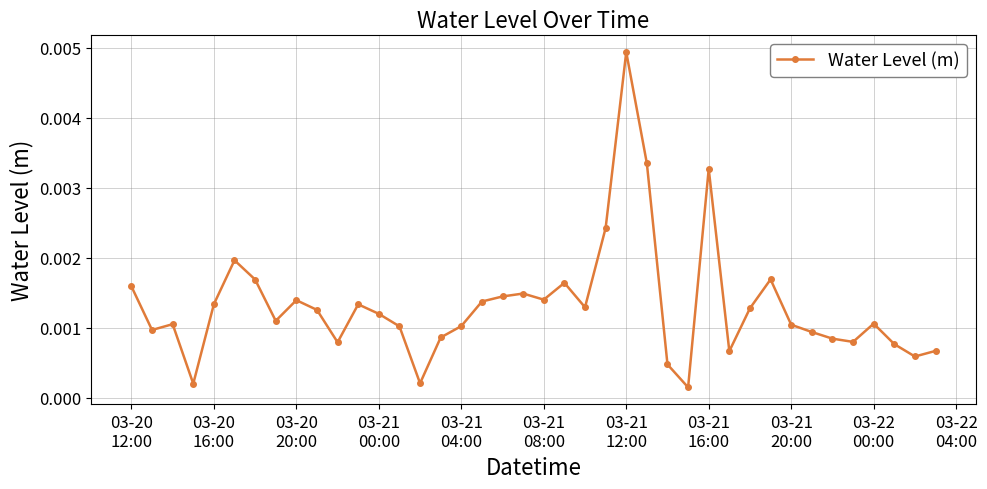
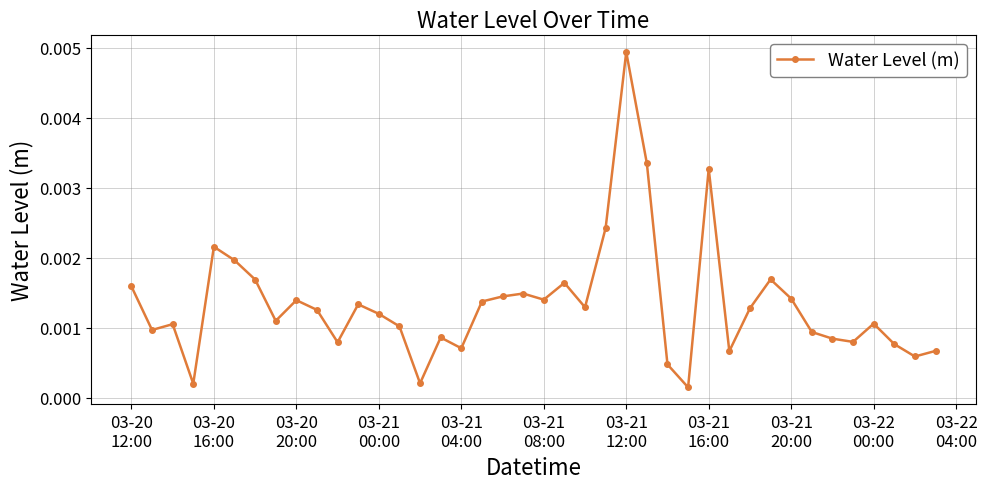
03-20 16:00: 0.0013 -> 0.0022
03-21 04:00: 0.0010 -> 0.0007
03-21 20:00: 0.0010 -> 0.0014
